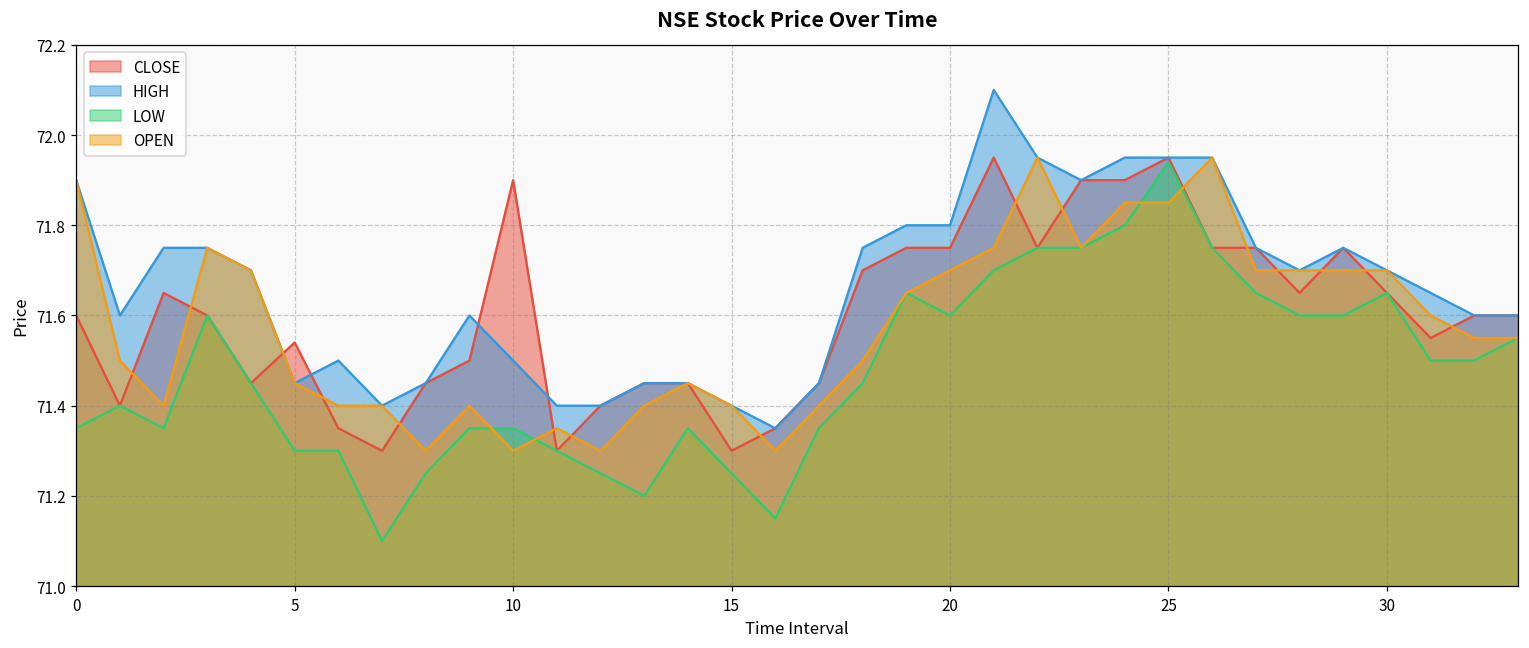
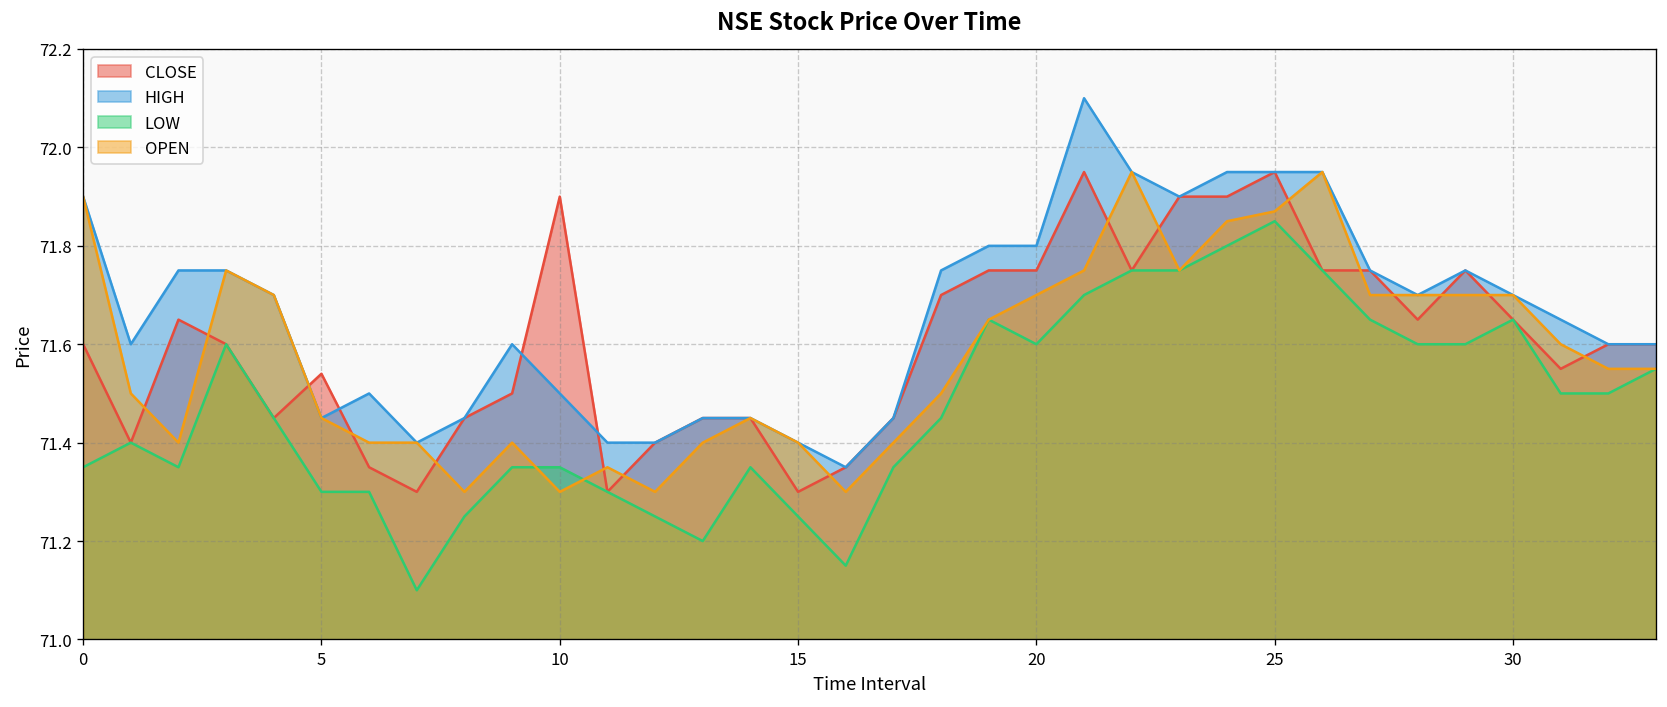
LOW, 25: 71.94 -> 71.85
OPEN, 25: 71.85 -> 71.87
